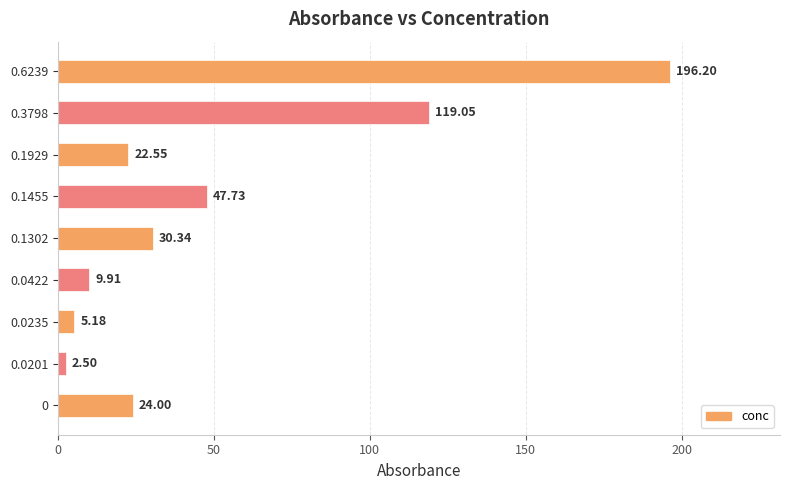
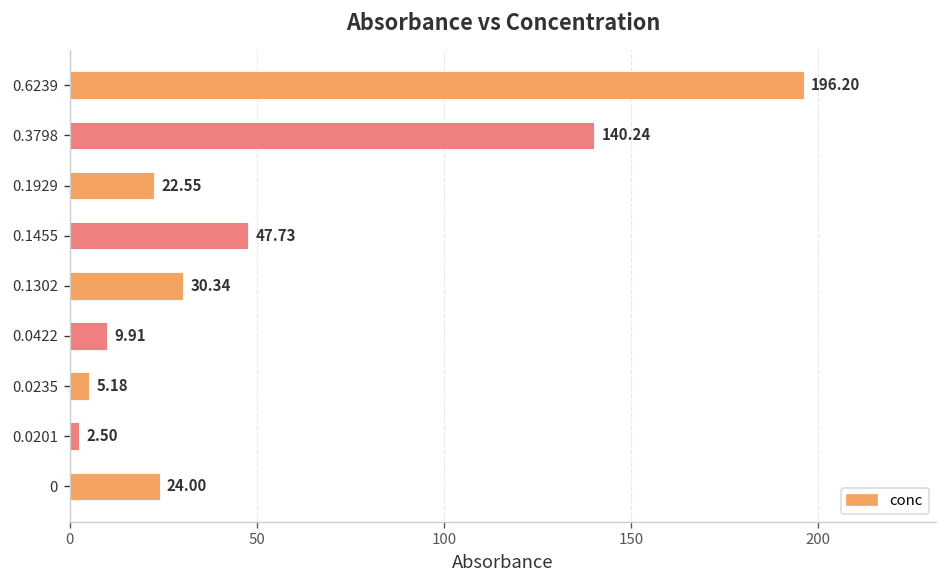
0.3798: 119.05 -> 140.24
